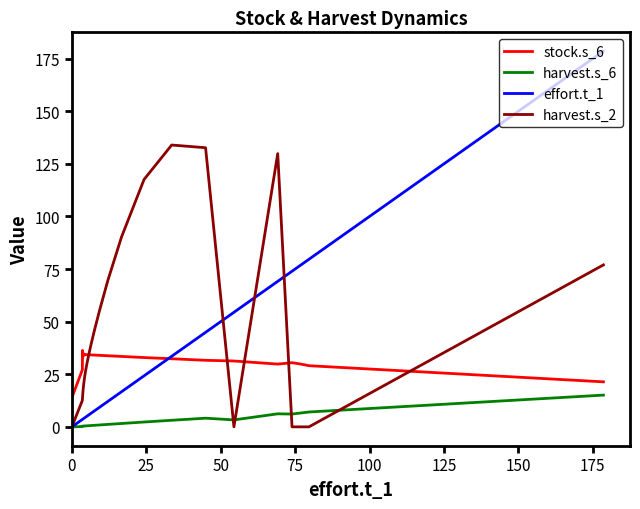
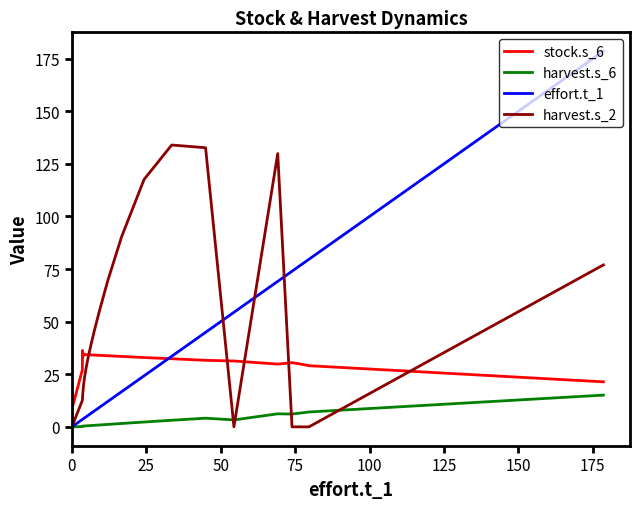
stock.s_6, 0: 14 -> 8
